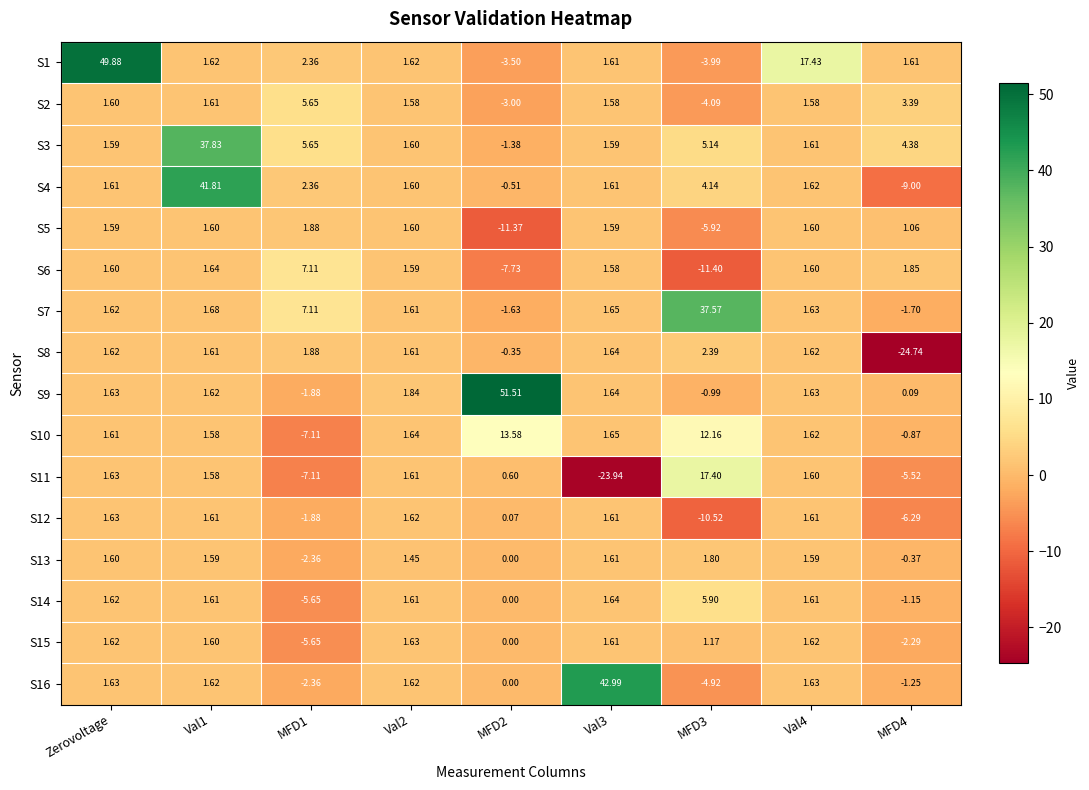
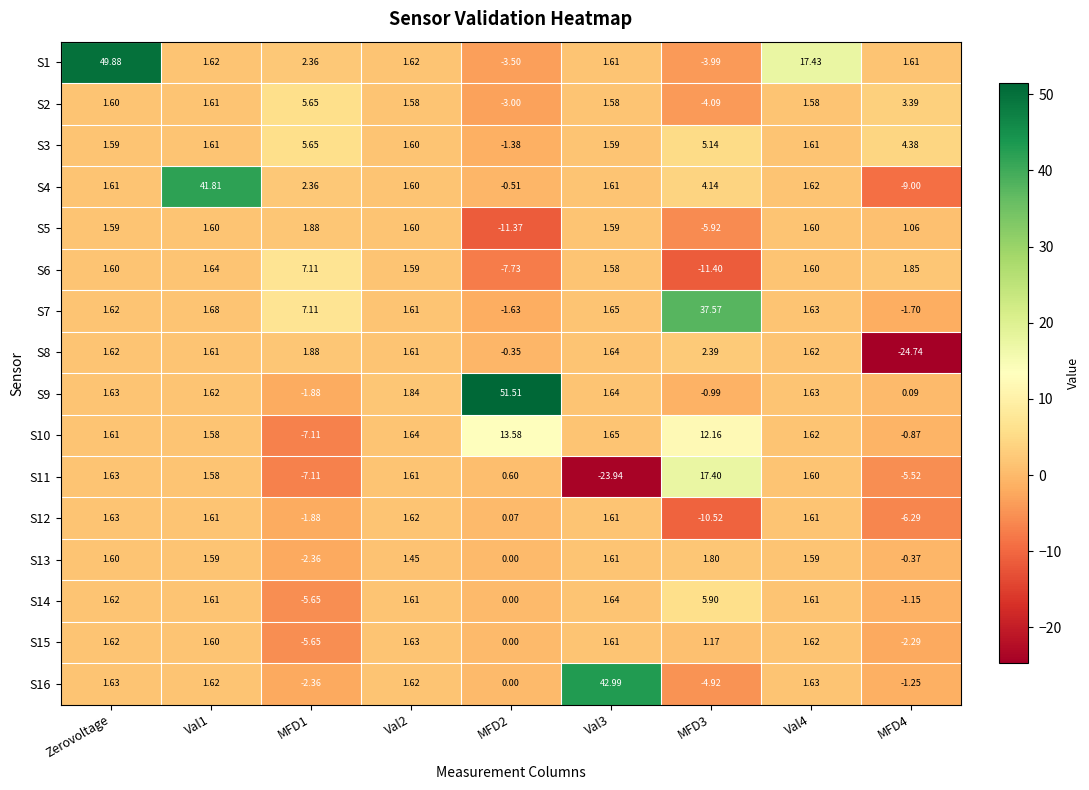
S3, Val1: 37.83 -> 1.61
